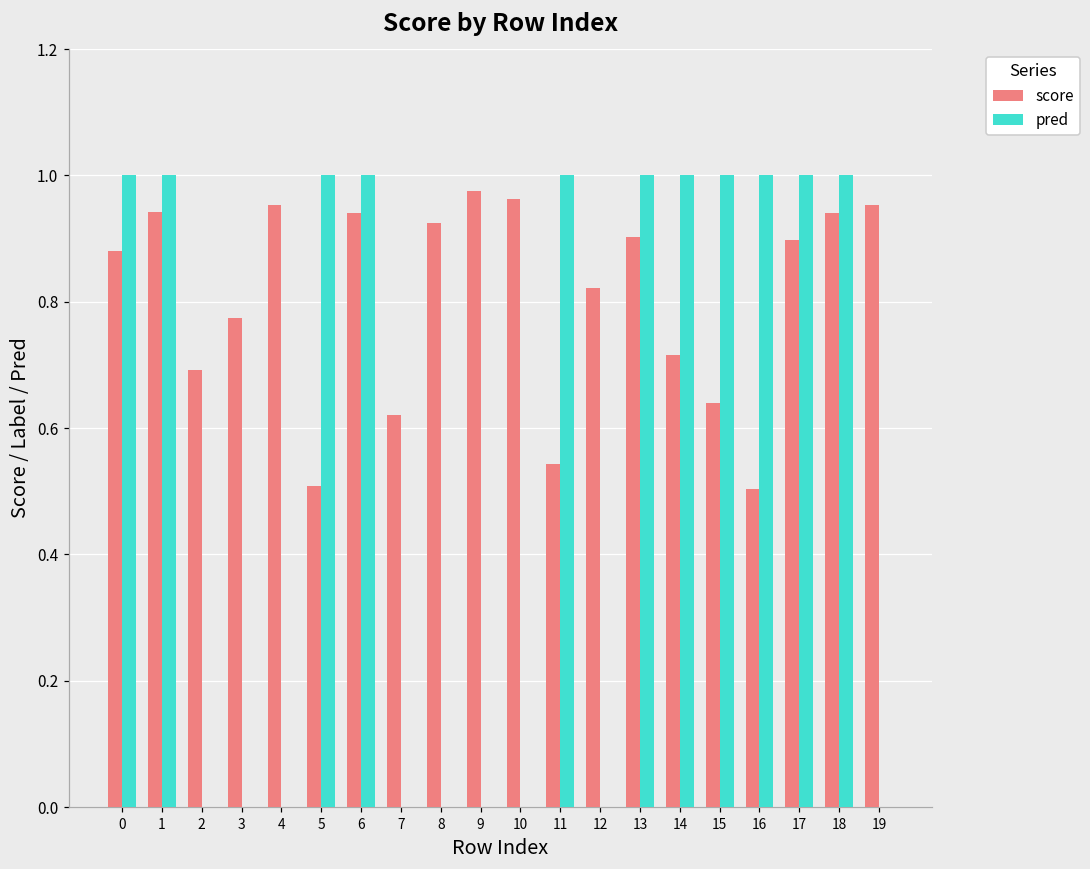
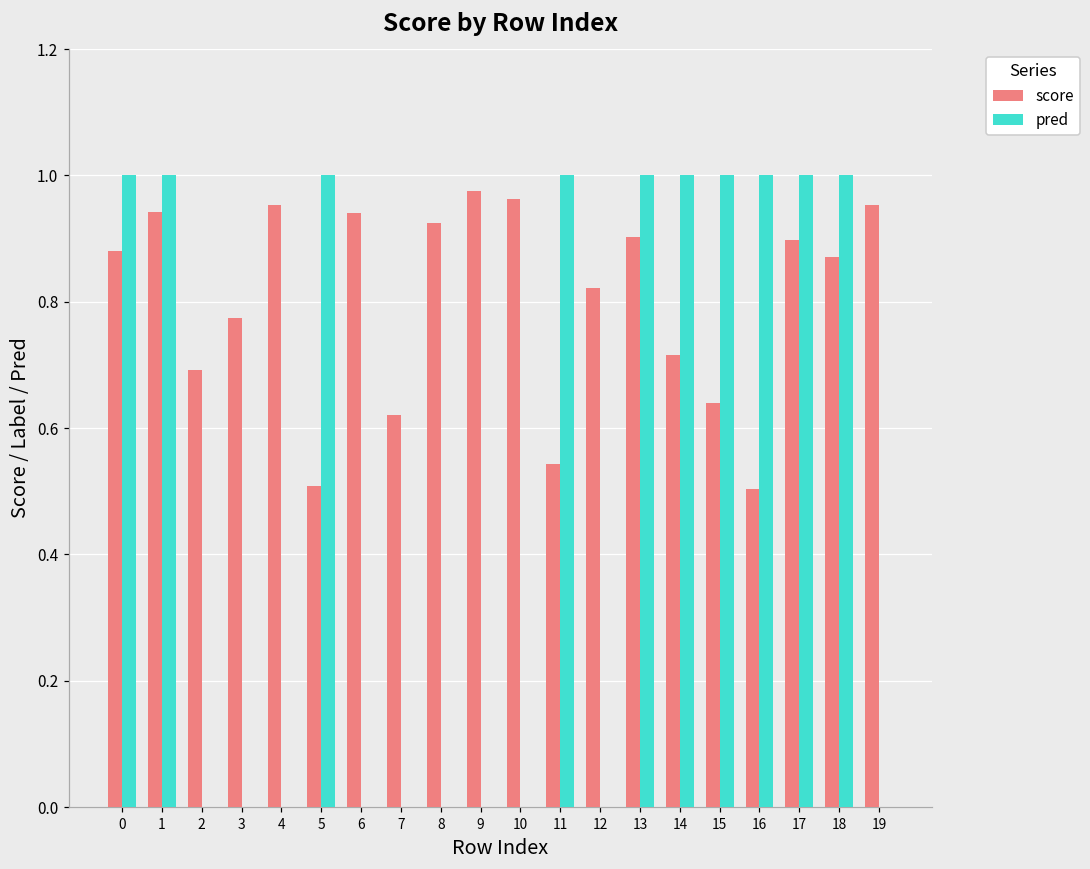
pred, 6: 1 -> 0
score, 18: 0.94 -> 0.87
